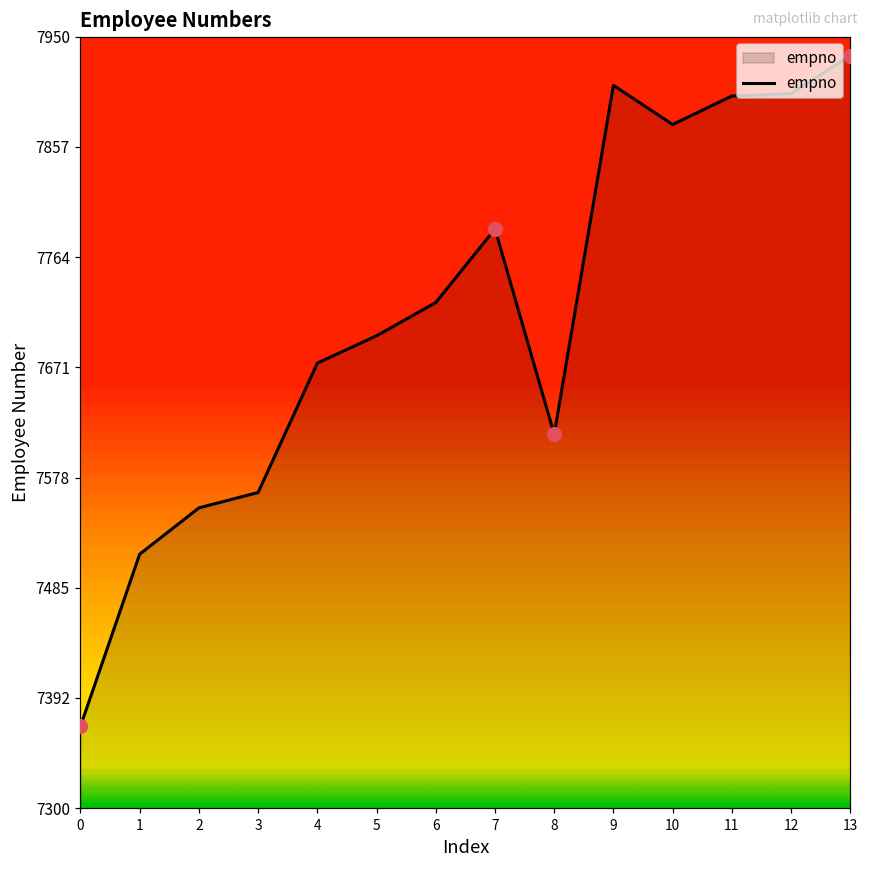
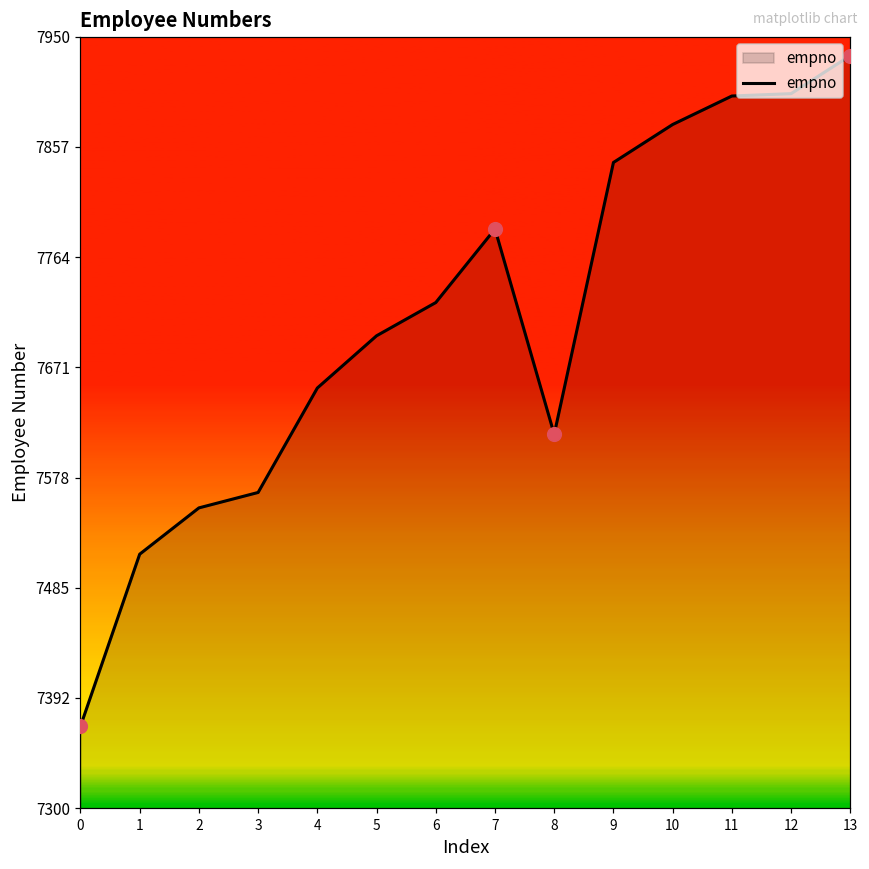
empno, 4: 7675 -> 7654
empno, 9: 7909 -> 7844
